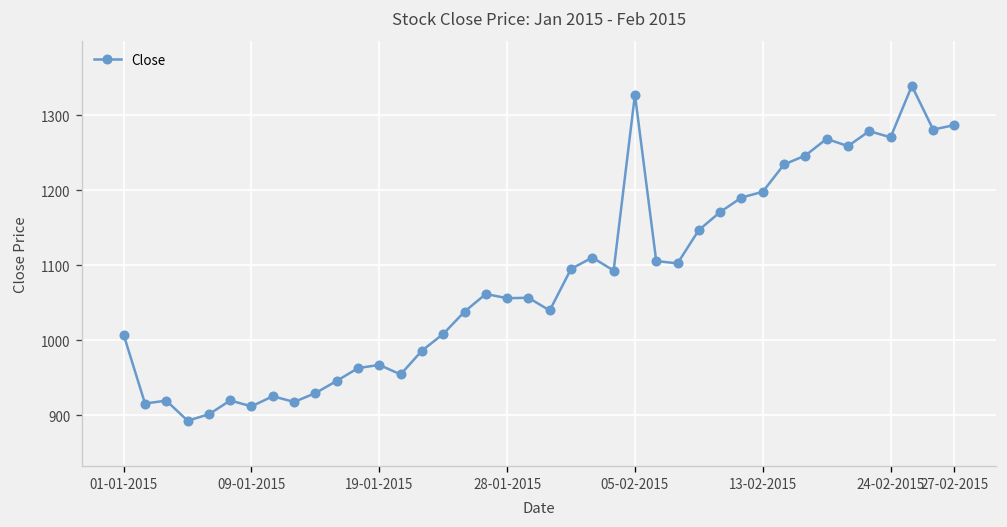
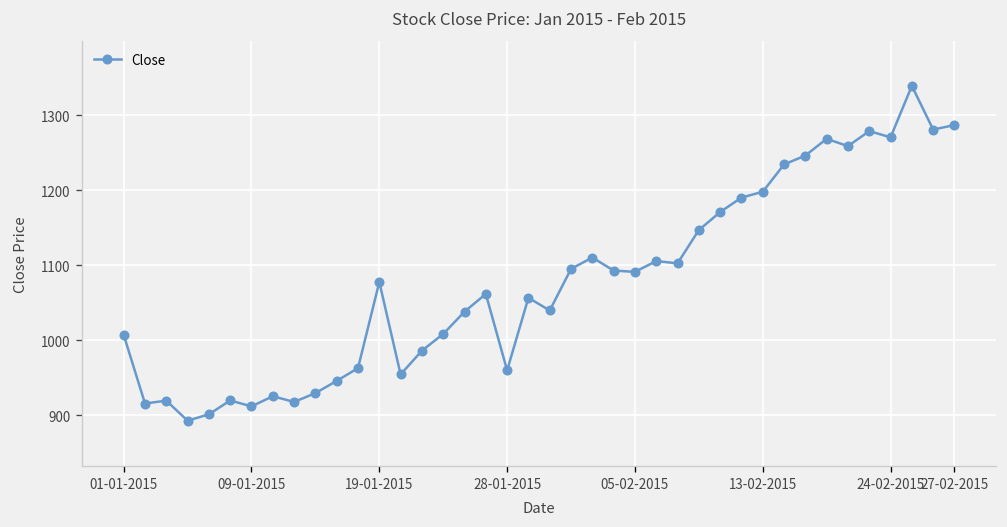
19-01-2015: 970 -> 1080
28-01-2015: 1060 -> 960
05-02-2015: 1330 -> 1090
